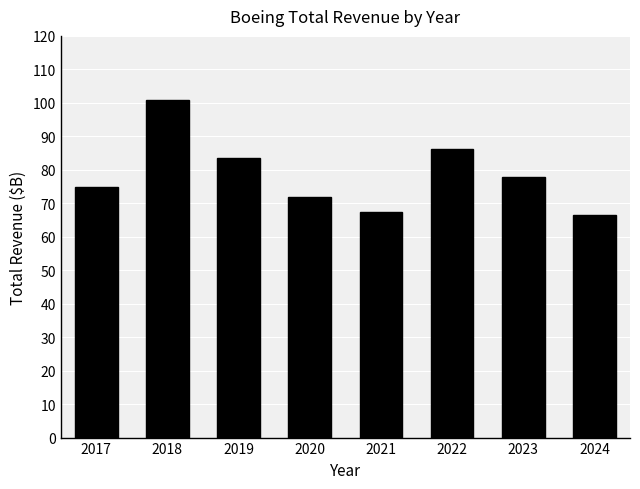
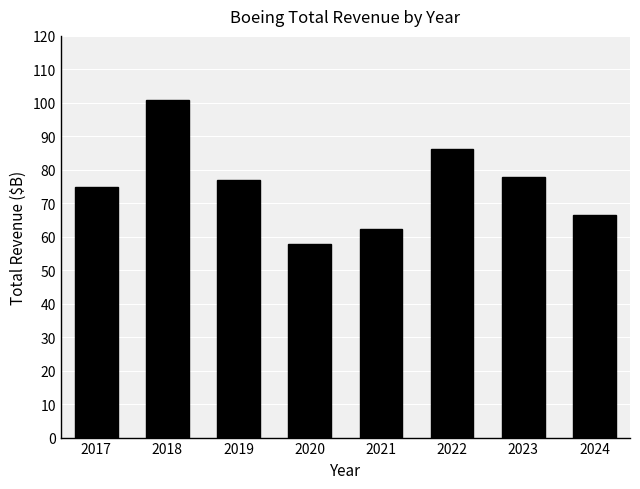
2019: 83 -> 77
2020: 72 -> 58
2021: 68 -> 62
